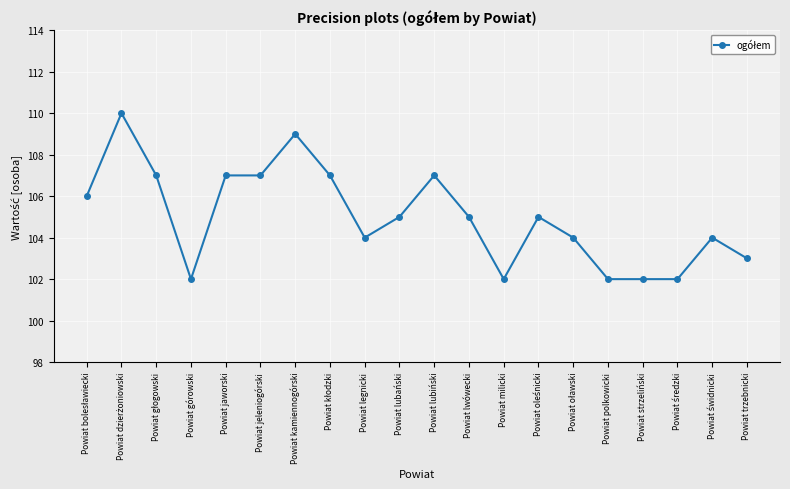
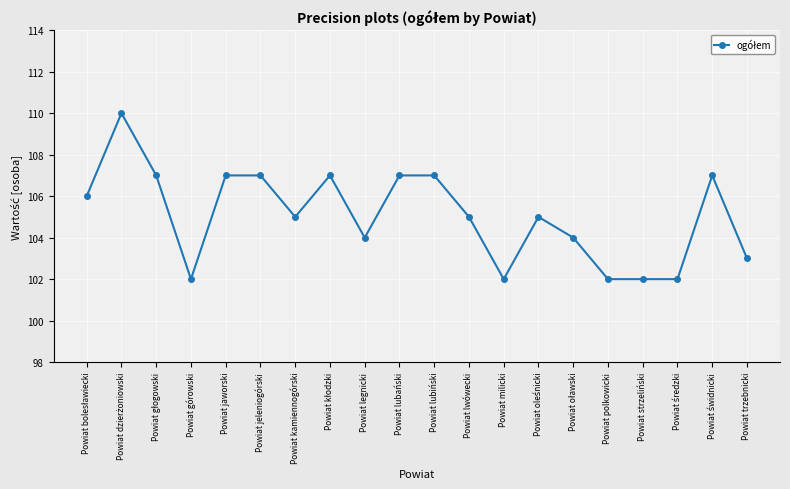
Powiat kamiennogórski: 109 -> 105
Powiat lubański: 105 -> 107
Powiat świdnicki: 104 -> 107
